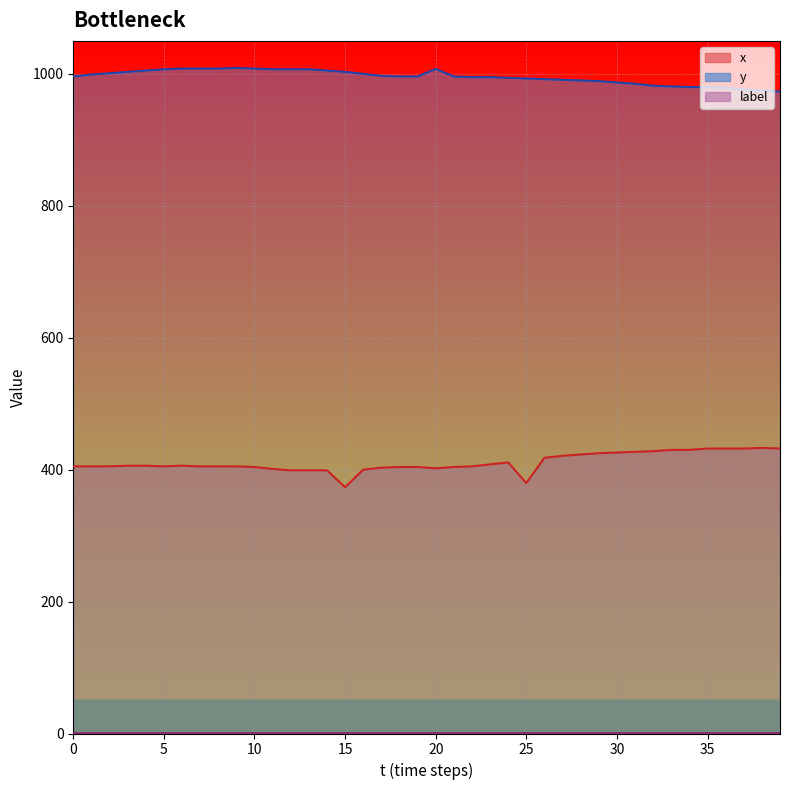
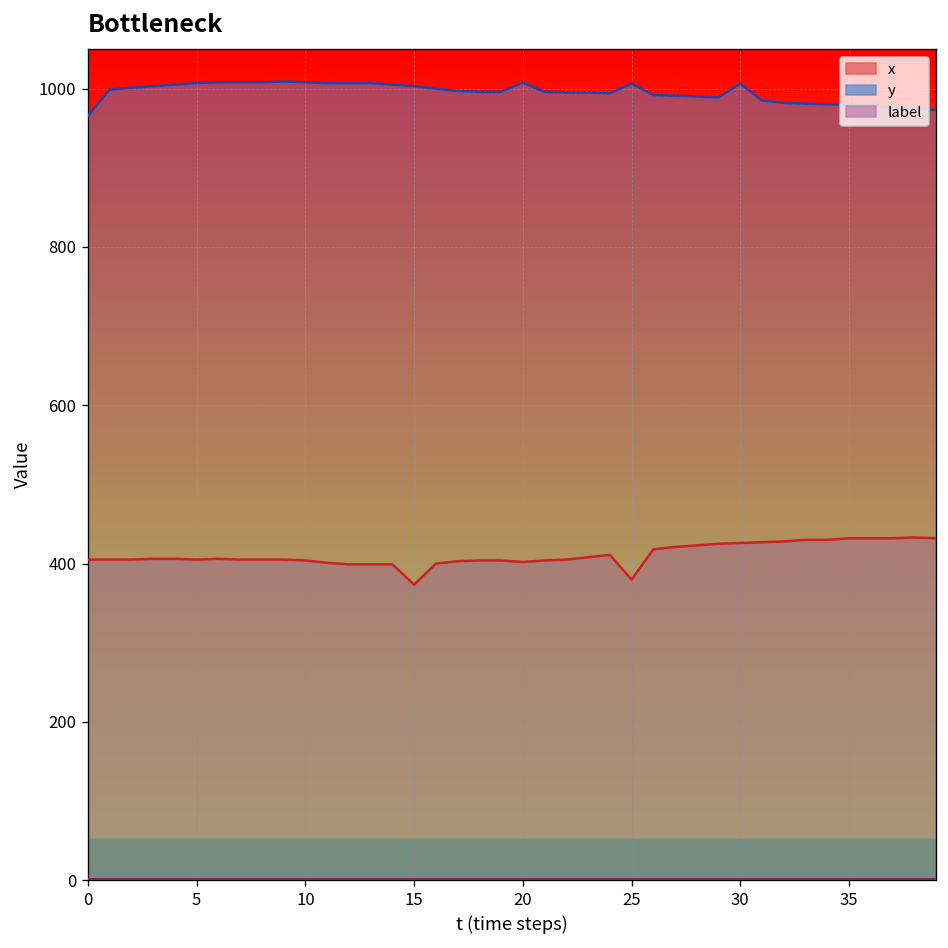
y, 0: 1000 -> 970
y, 25: 990 -> 1010
y, 30: 990 -> 1010
